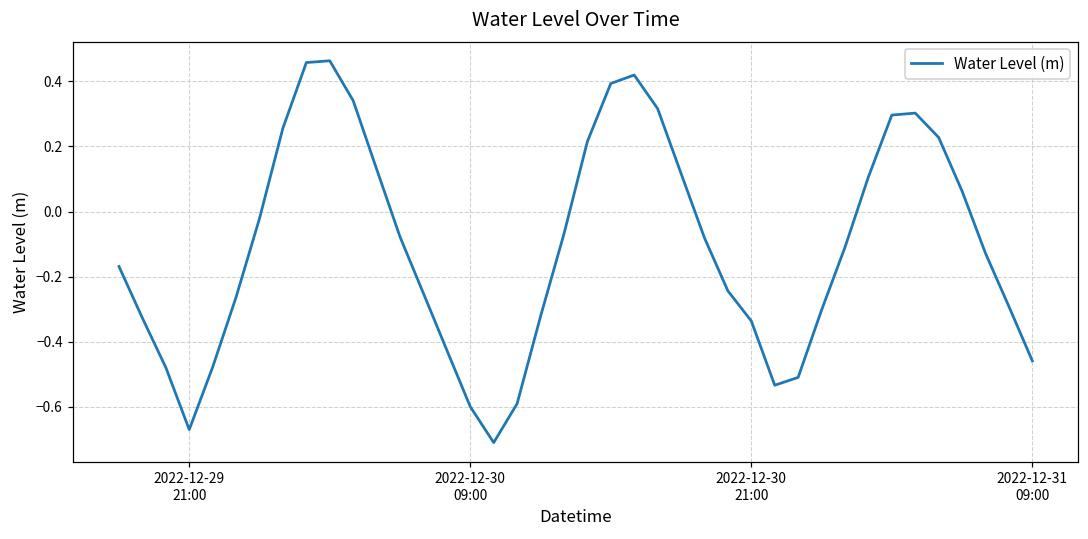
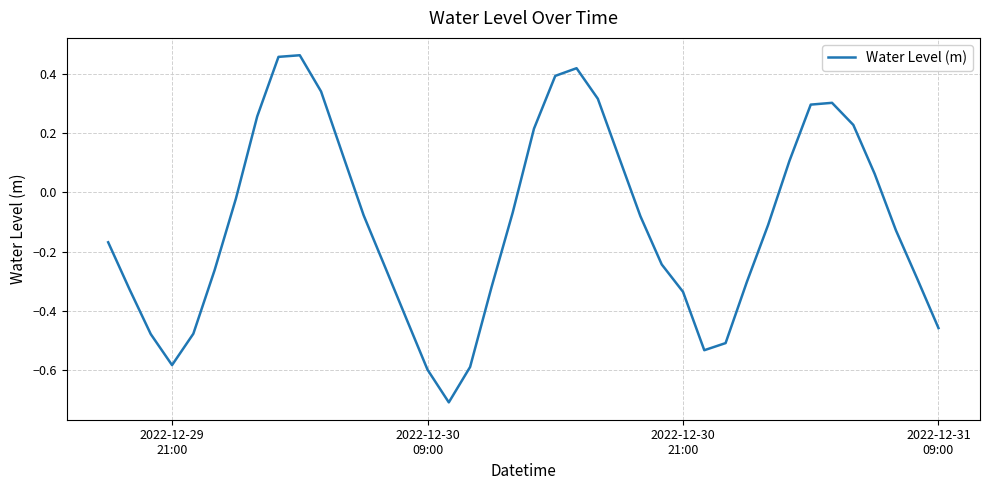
2022-12-29 21:00: -0.67 -> -0.58
